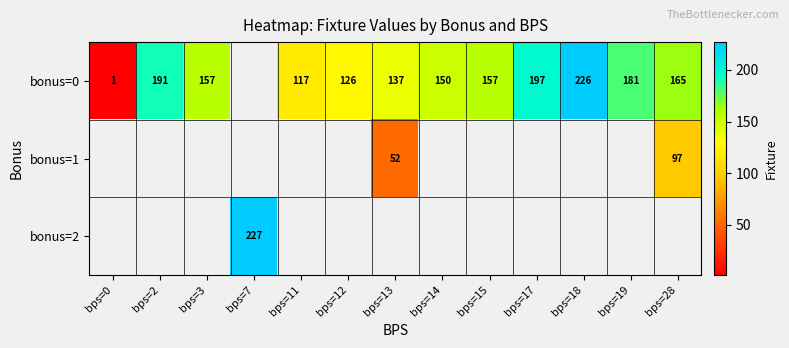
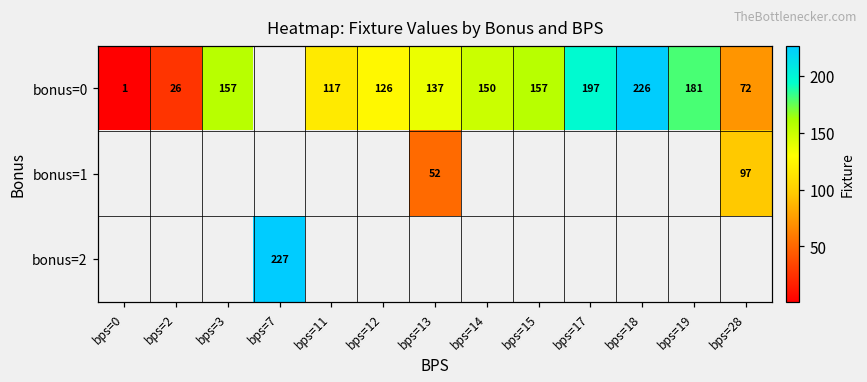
bonus=0, bps=2: 191 -> 26
bonus=0, bps=28: 165 -> 72
